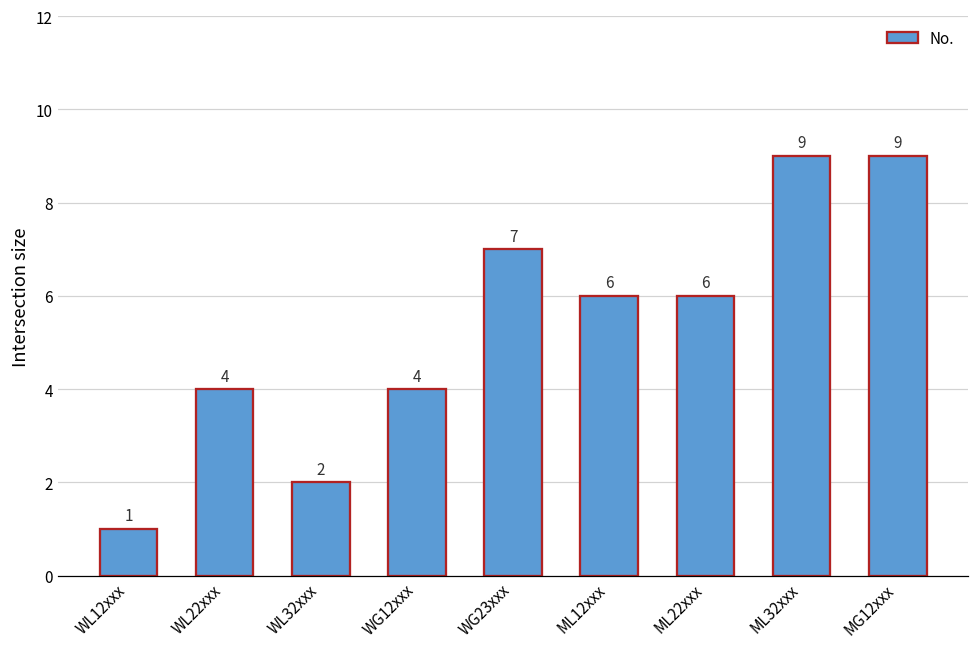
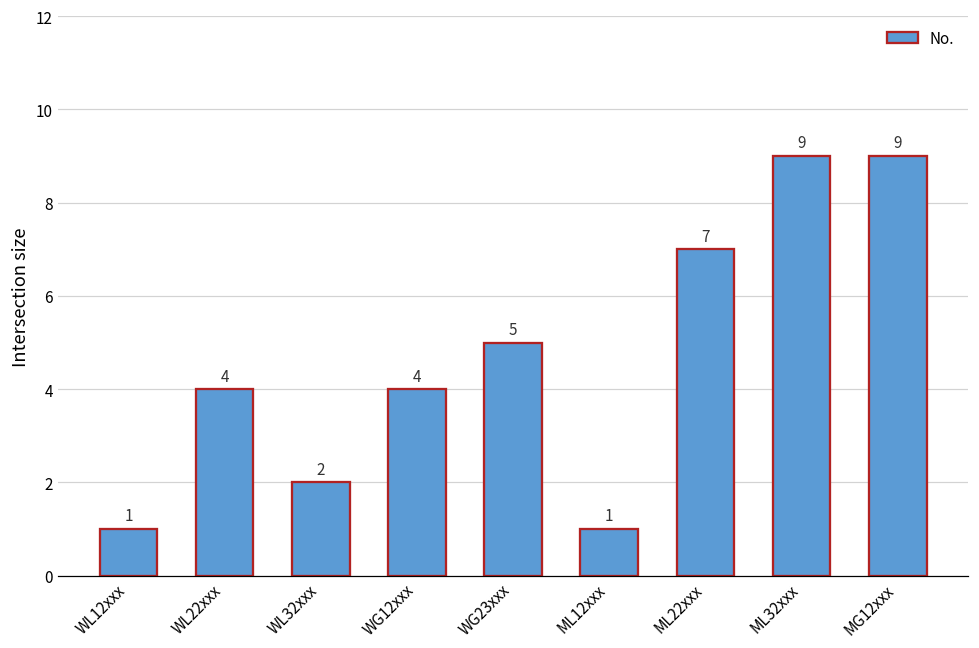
WG23xxx: 7 -> 5
ML12xxx: 6 -> 1
ML22xxx: 6 -> 7
